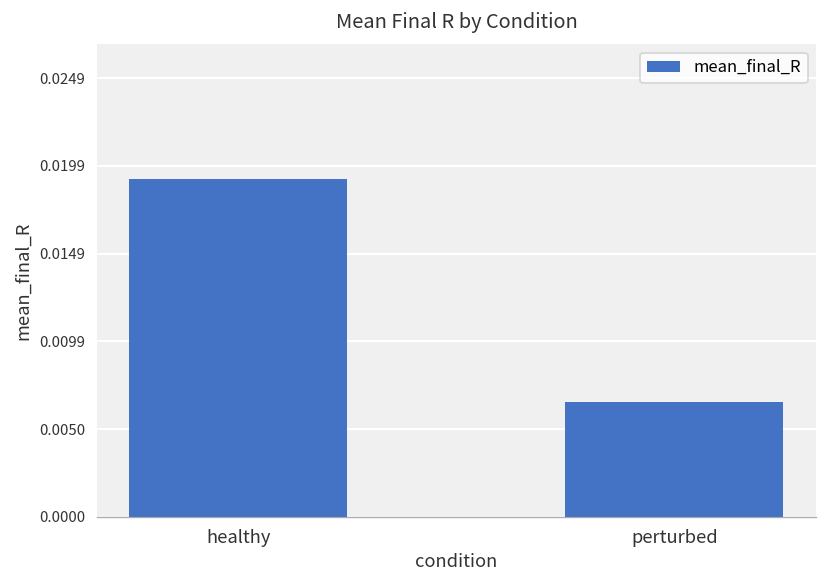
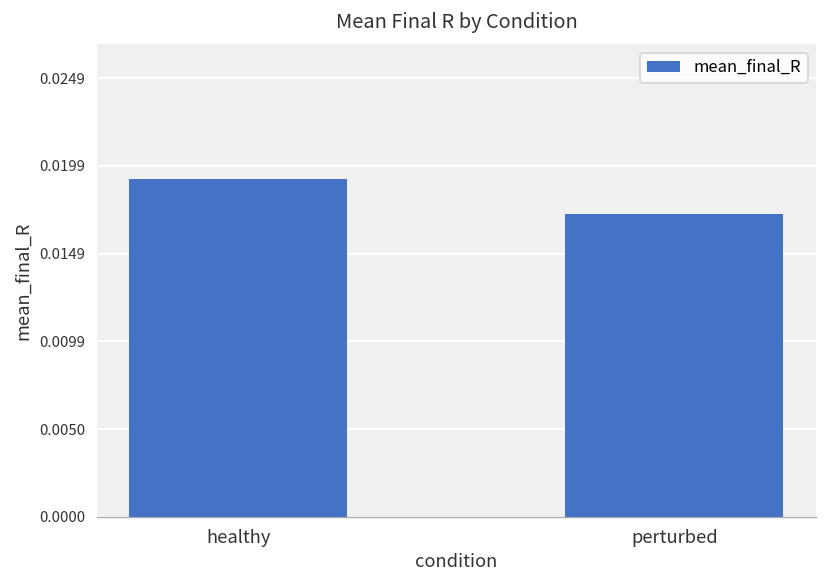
perturbed: 0.0065 -> 0.0171
